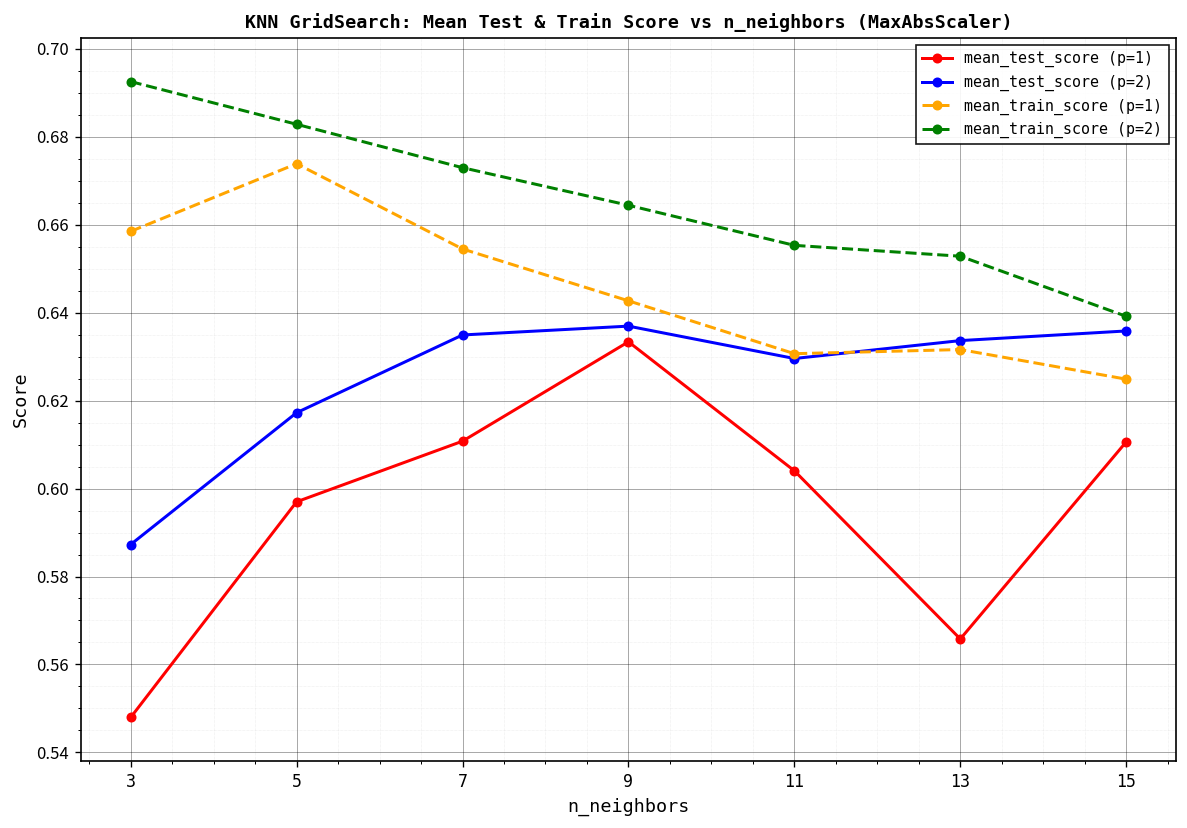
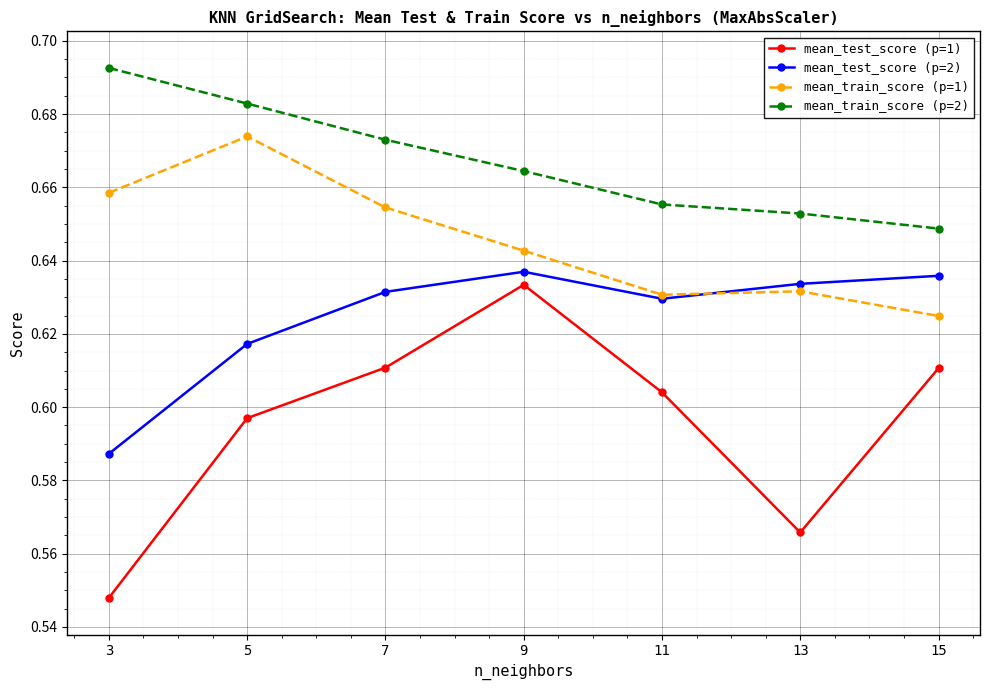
mean_test_score (p=2), 7: 0.635 -> 0.631
mean_train_score (p=2), 15: 0.639 -> 0.649
